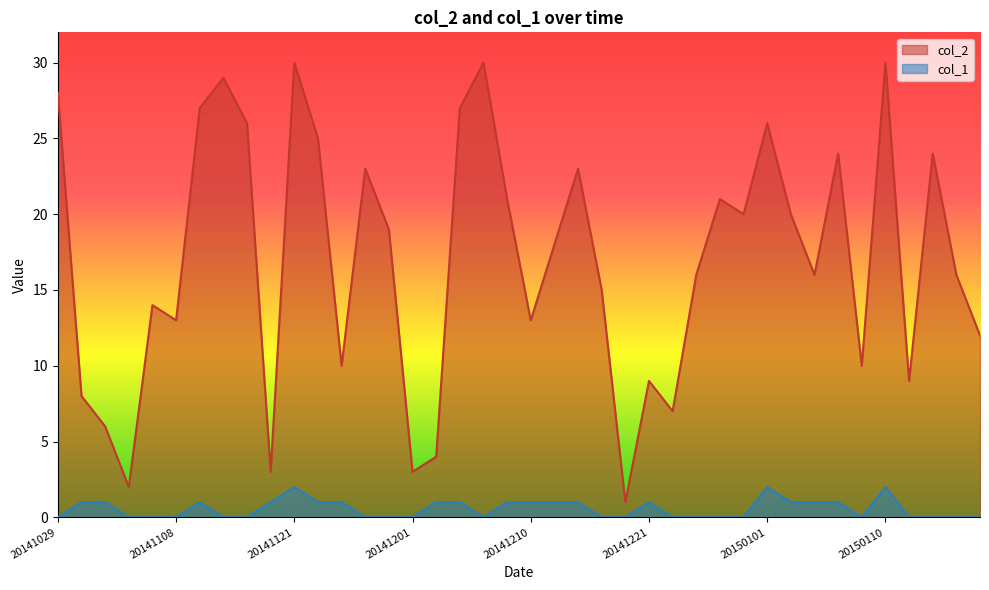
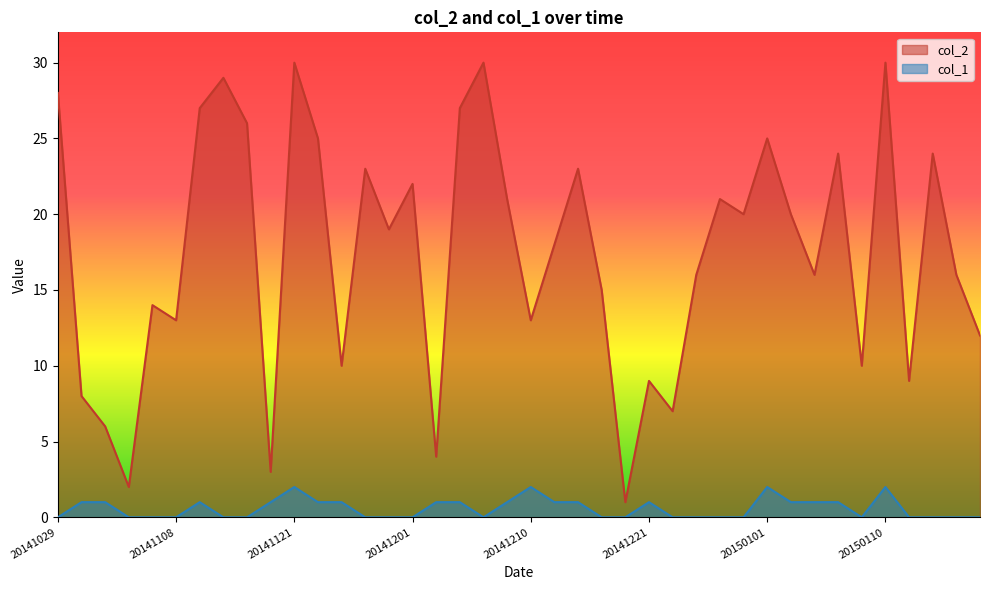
col_2, 20141201: 3 -> 22
col_1, 20141210: 1 -> 2
col_2, 20150101: 26 -> 25
